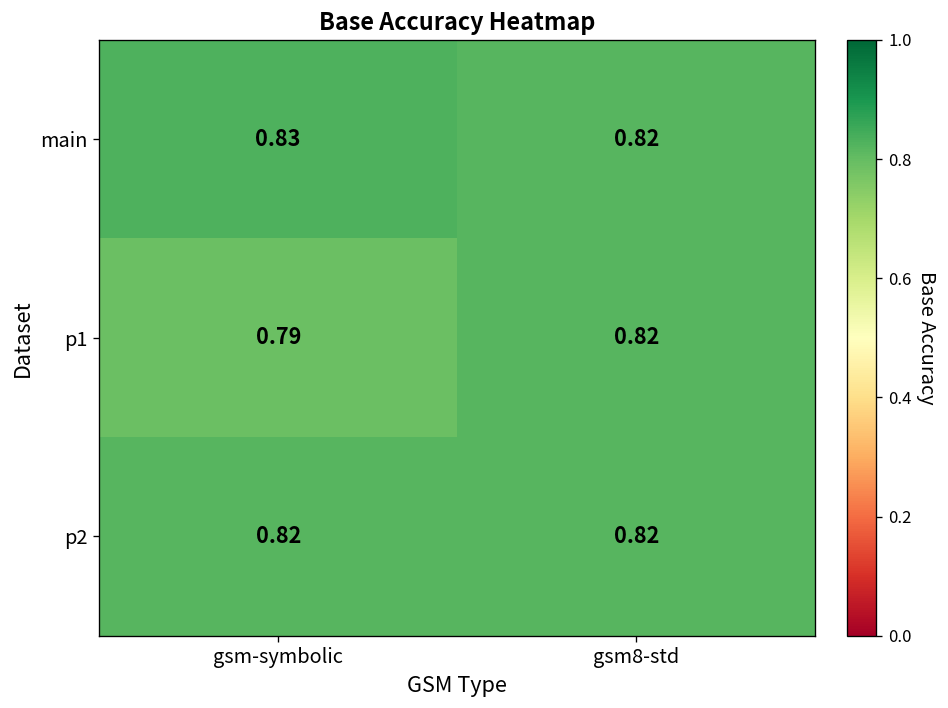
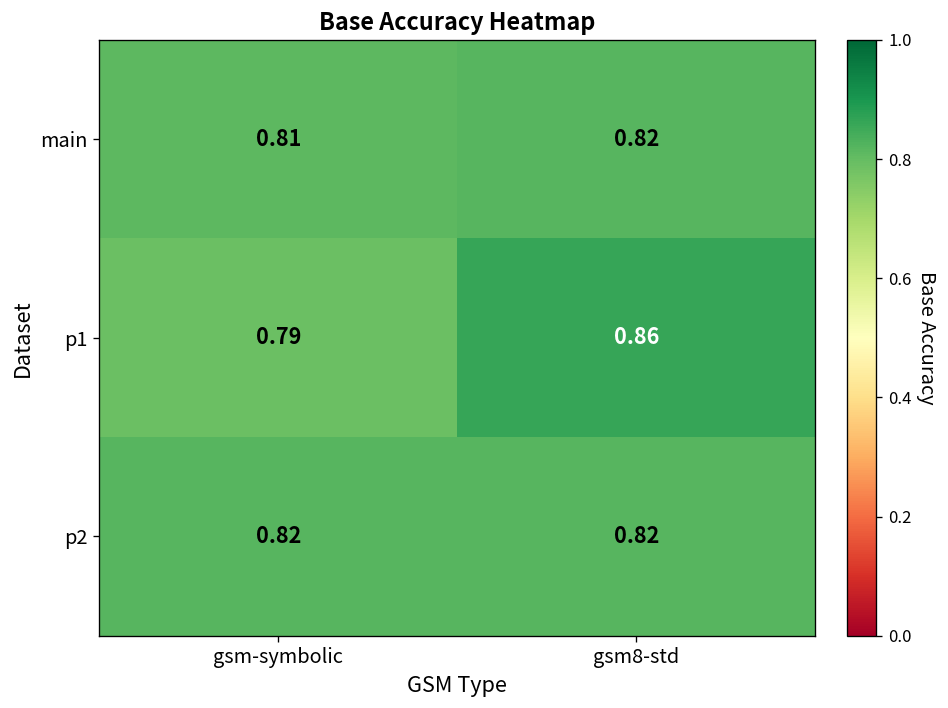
main, gsm-symbolic: 0.83 -> 0.81
p1, gsm8-std: 0.82 -> 0.86
